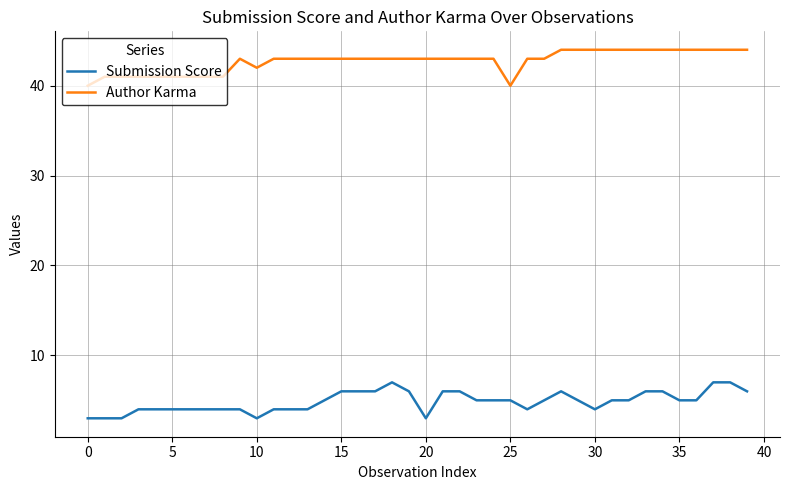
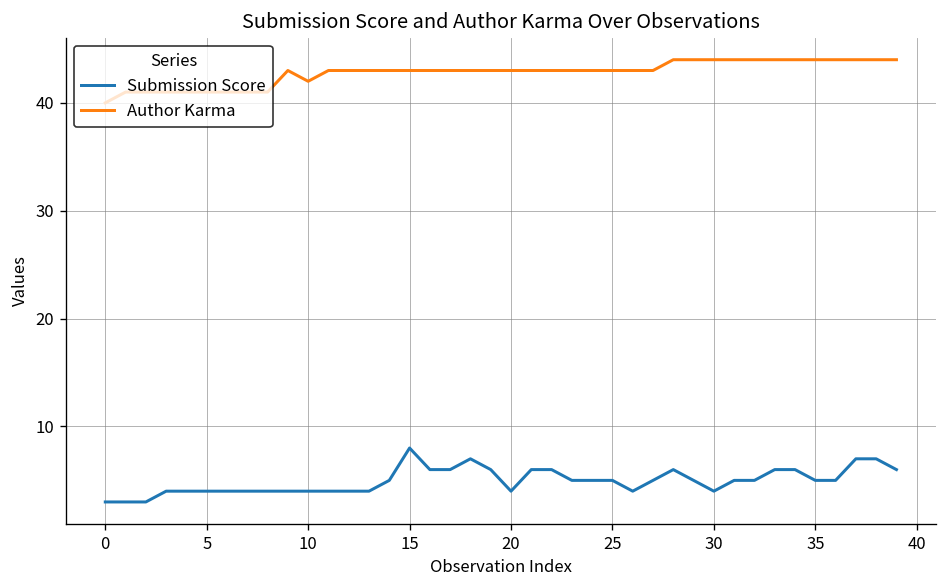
Submission Score, 10: 3 -> 4
Submission Score, 15: 6 -> 8
Submission Score, 20: 3 -> 4
Author Karma, 25: 40 -> 43
